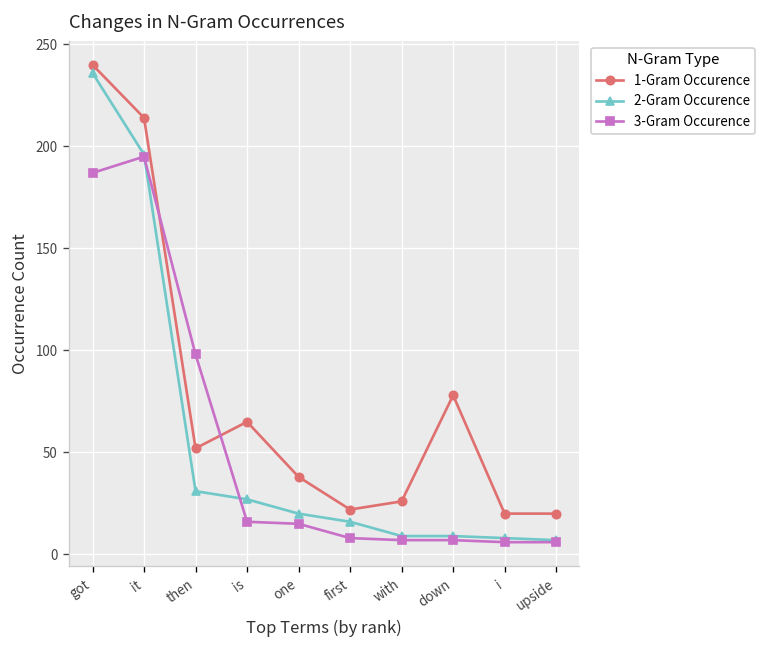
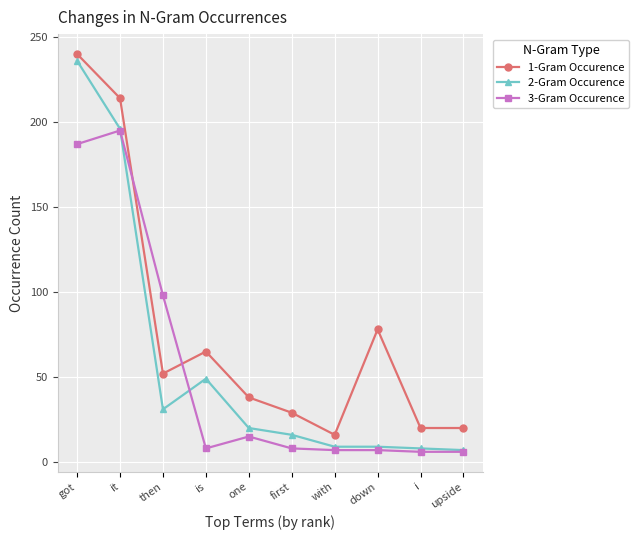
2-Gram Occurence, is: 27 -> 49
3-Gram Occurence, is: 16 -> 8
1-Gram Occurence, first: 22 -> 29
1-Gram Occurence, with: 26 -> 16
